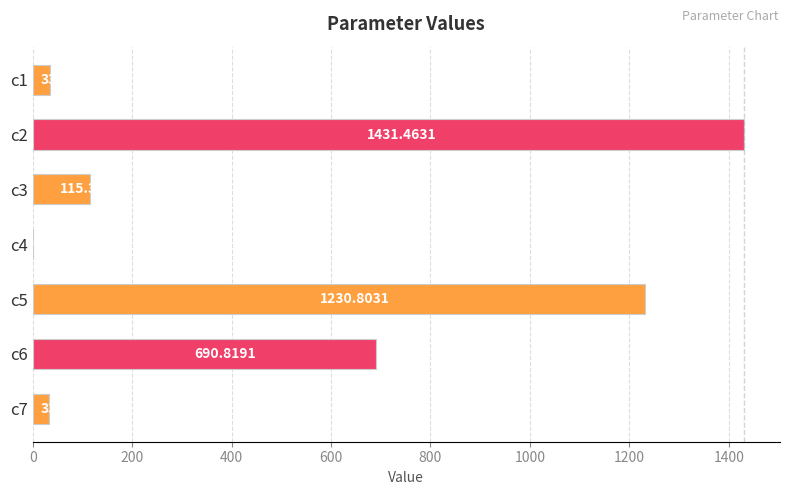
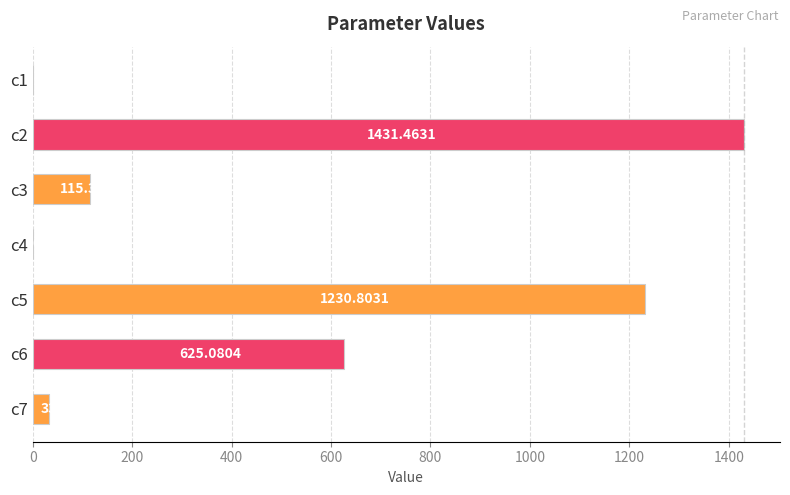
c1: 30 -> 0
c6: 690.8191 -> 625.0804
